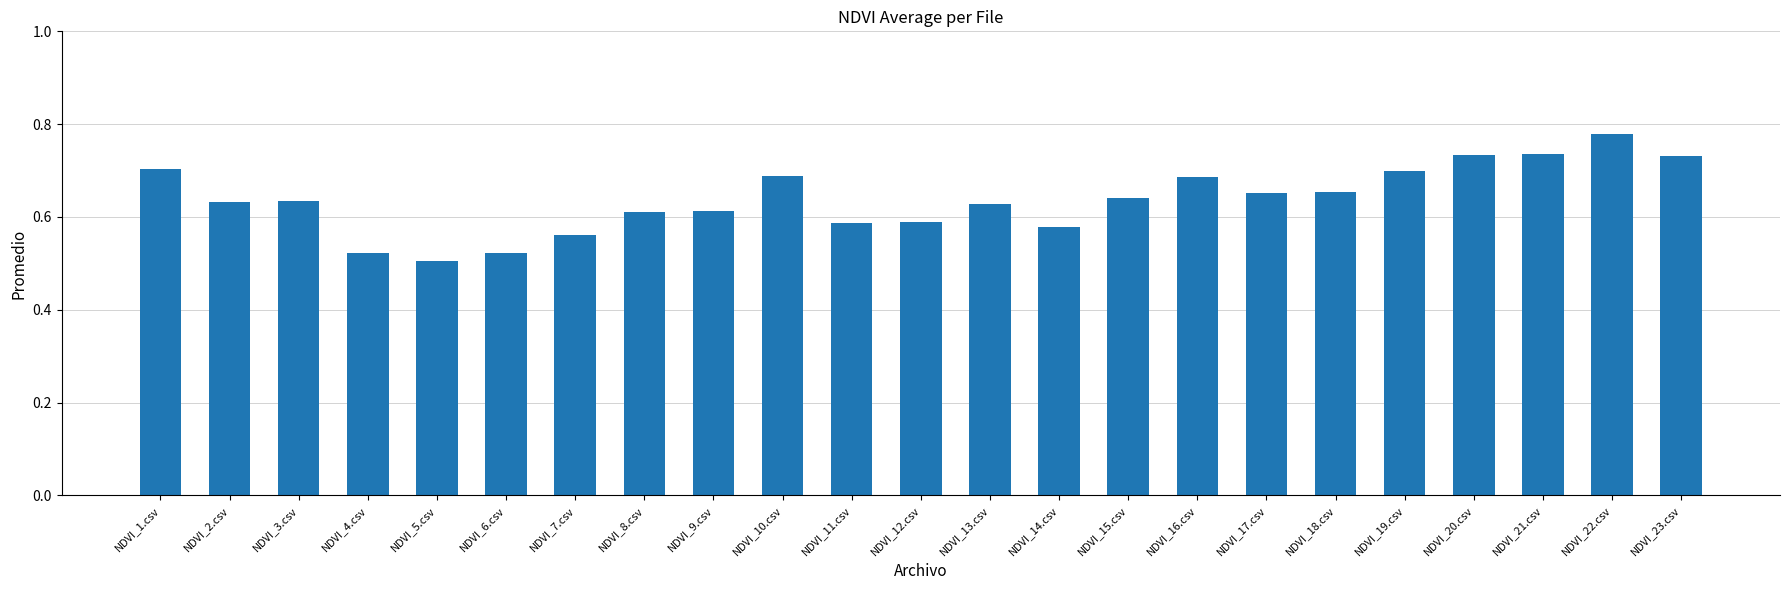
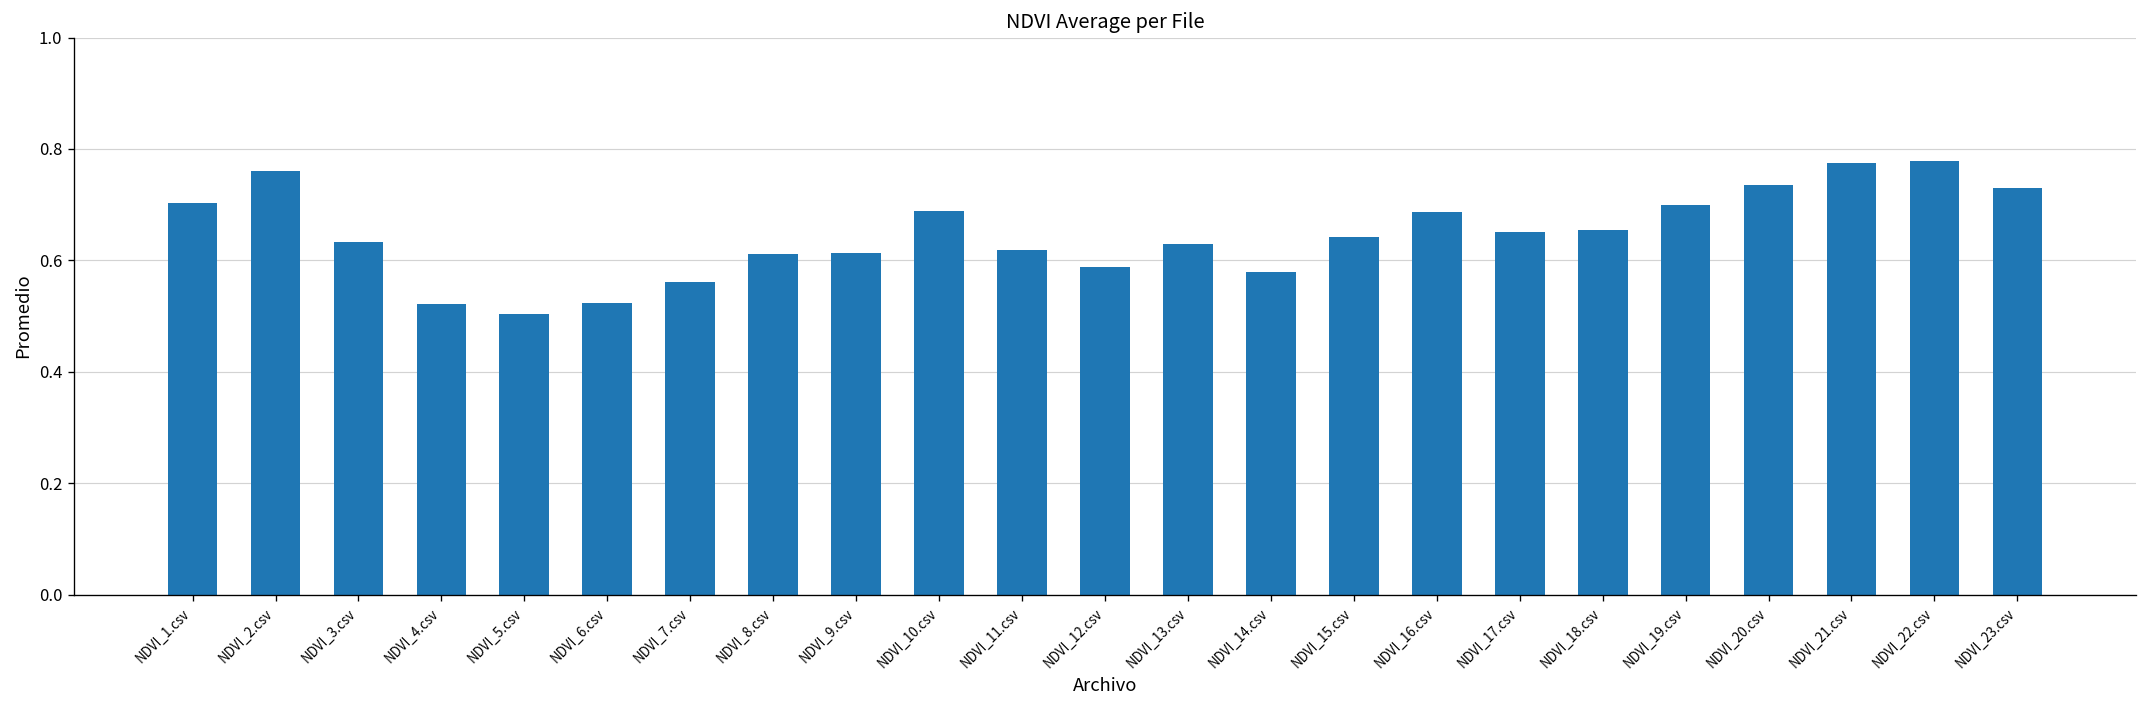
NDVI_2.csv: 0.63 -> 0.76
NDVI_11.csv: 0.59 -> 0.62
NDVI_21.csv: 0.74 -> 0.78
